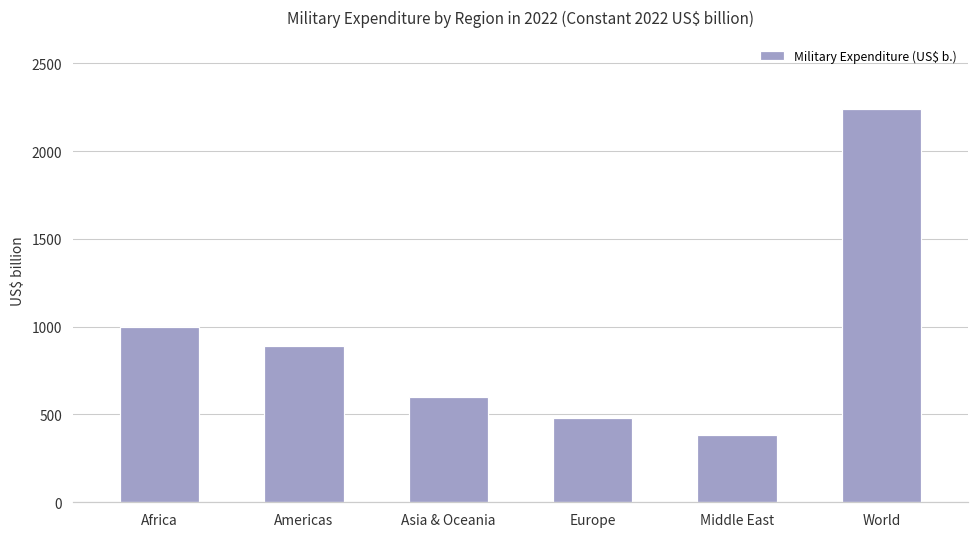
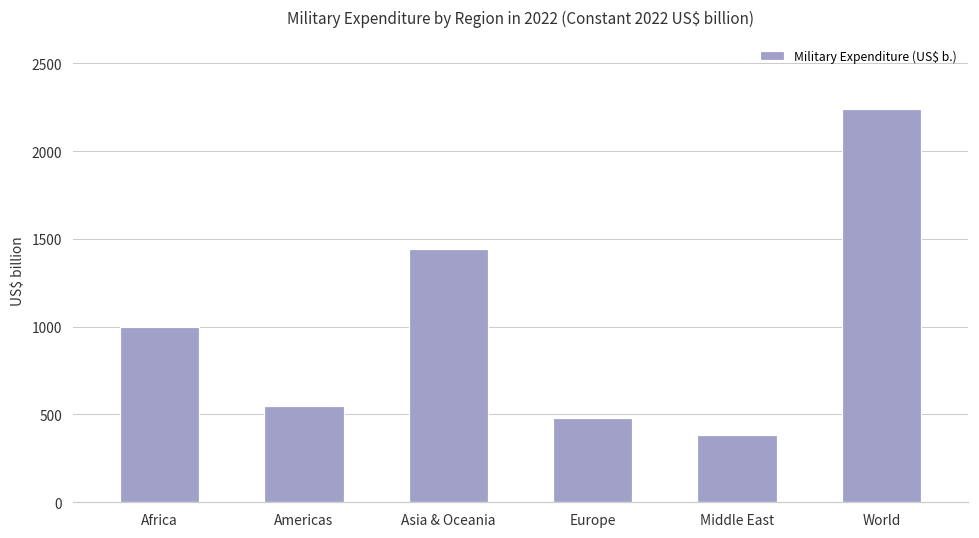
Americas: 890 -> 550
Asia & Oceania: 600 -> 1440
